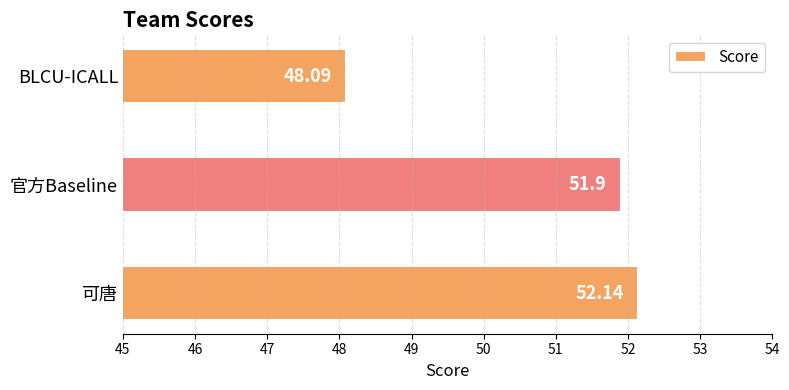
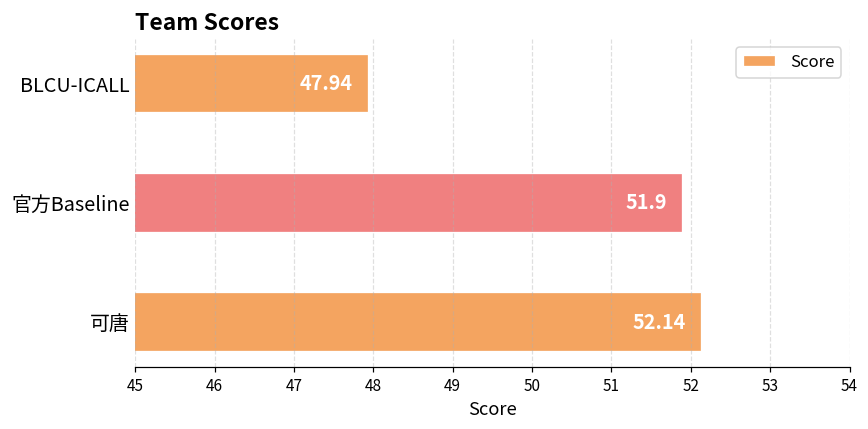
BLCU-ICALL: 48.09 -> 47.94
